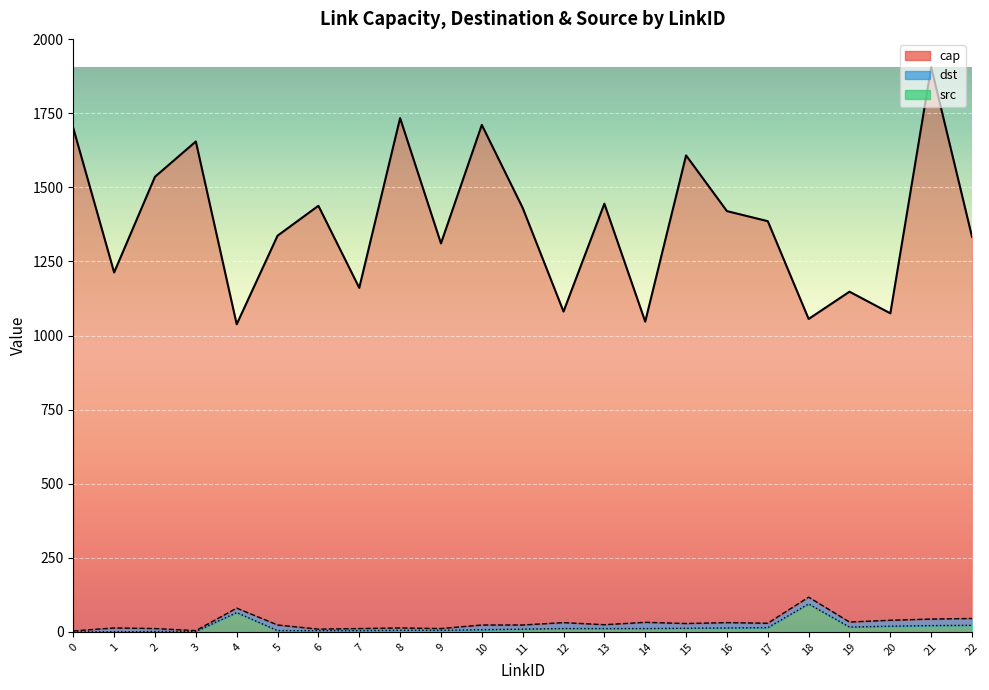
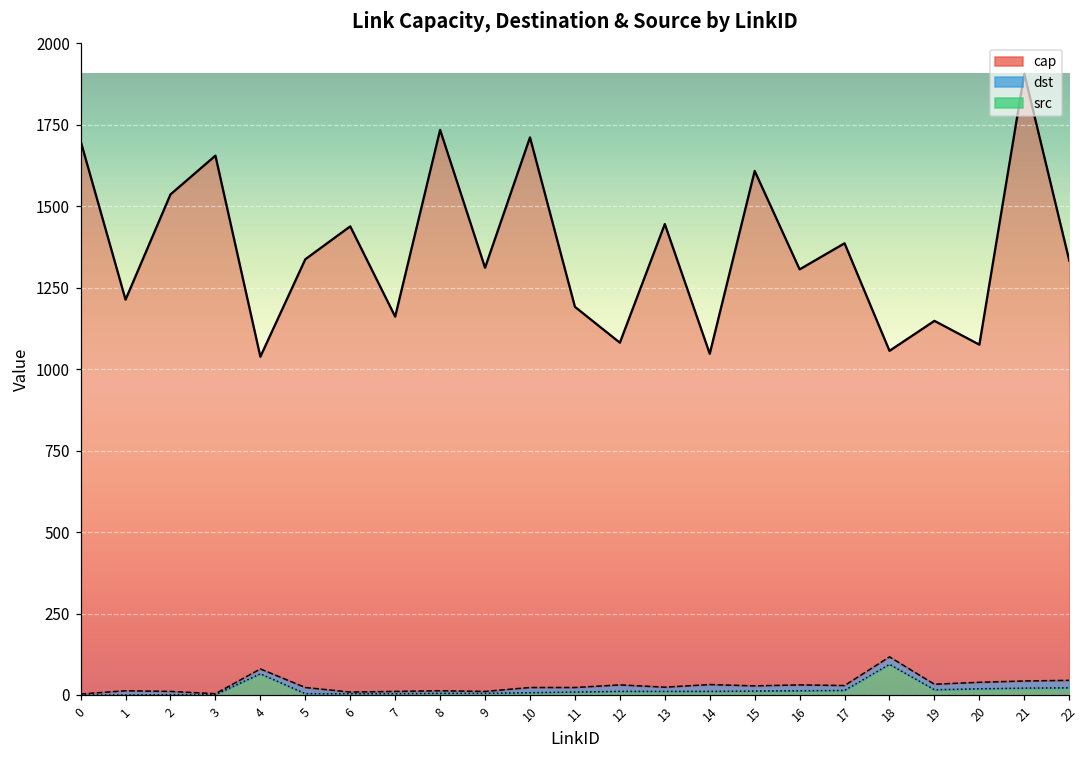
cap, 11: 1430 -> 1190
cap, 16: 1420 -> 1310
